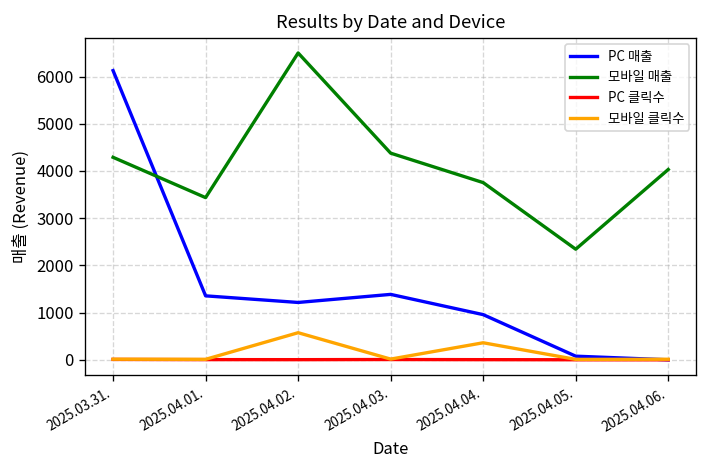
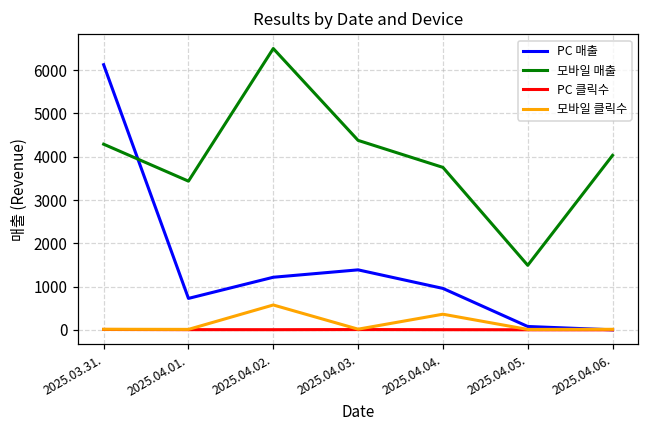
PC 매출, 2025.04.01.: 1400 -> 700
모바일 매출, 2025.04.05.: 2300 -> 1500
